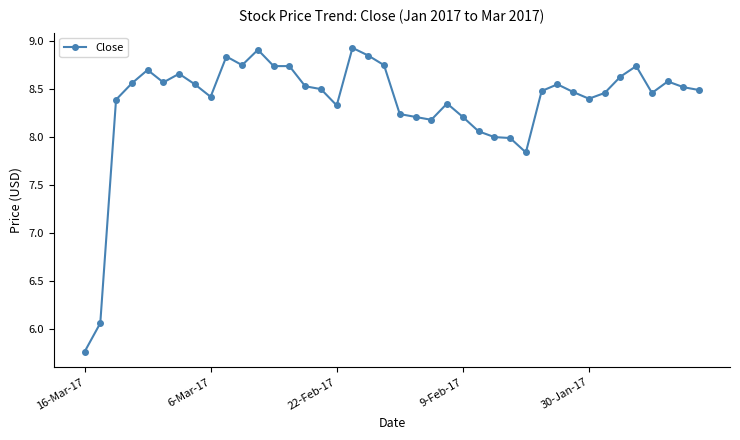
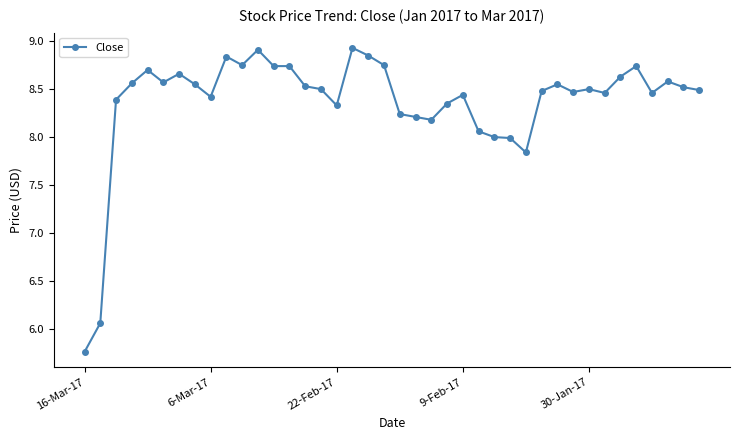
9-Feb-17: 8.2 -> 8.4
30-Jan-17: 8.4 -> 8.5
